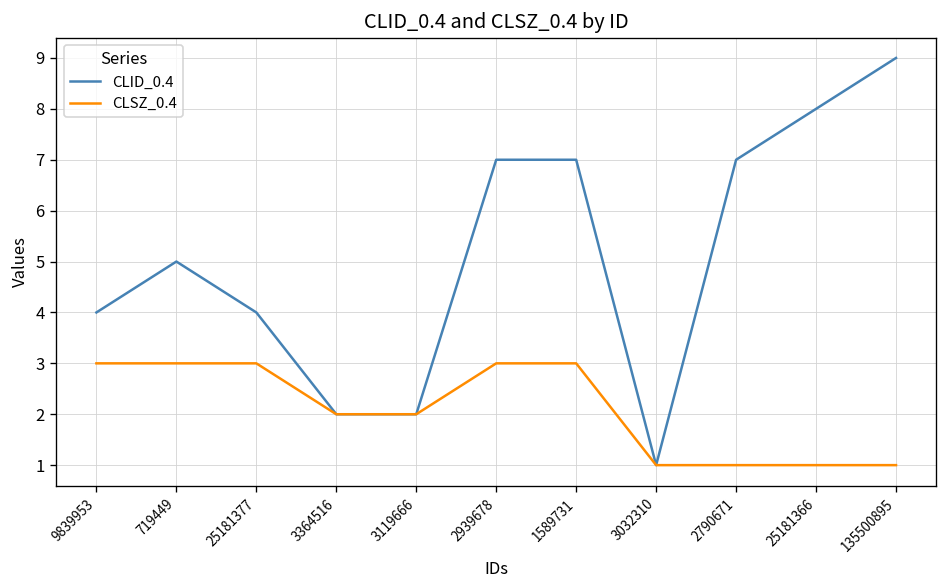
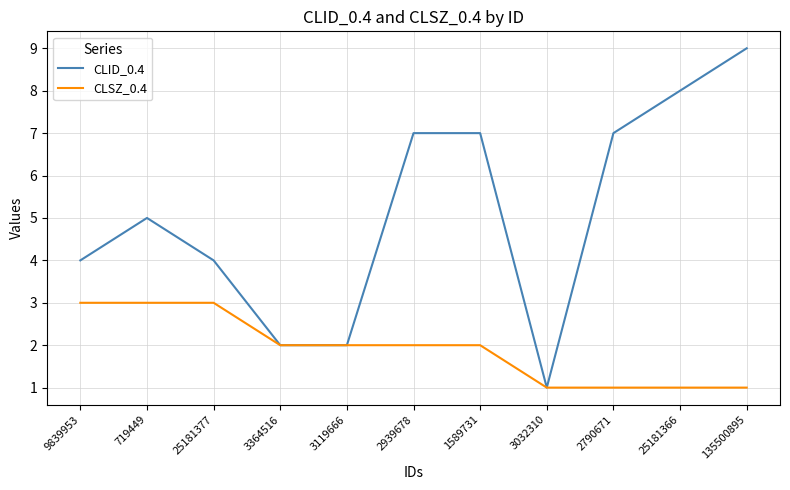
CLSZ_0.4, 2939678: 3 -> 2
CLSZ_0.4, 1589731: 3 -> 2
